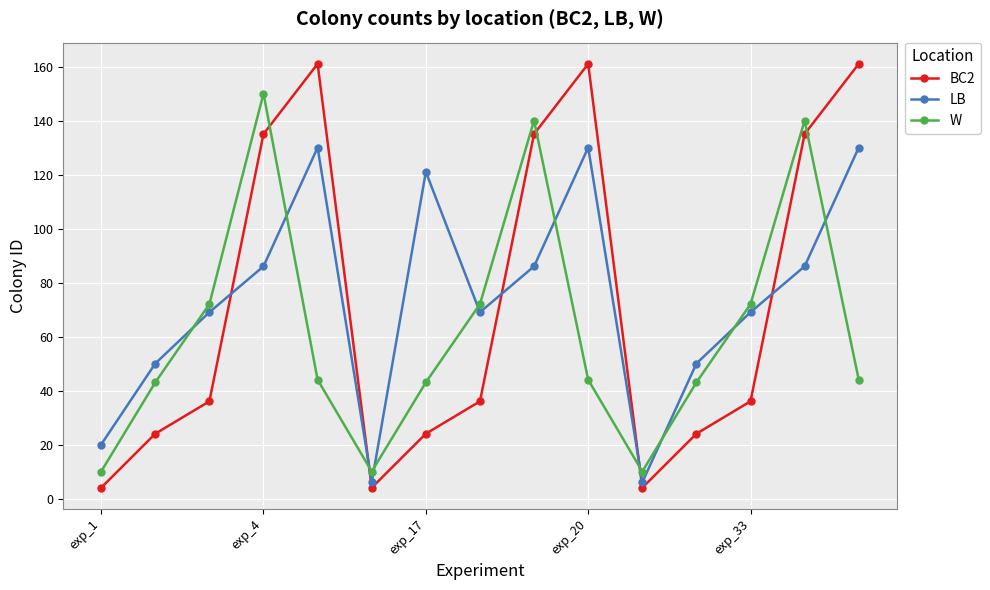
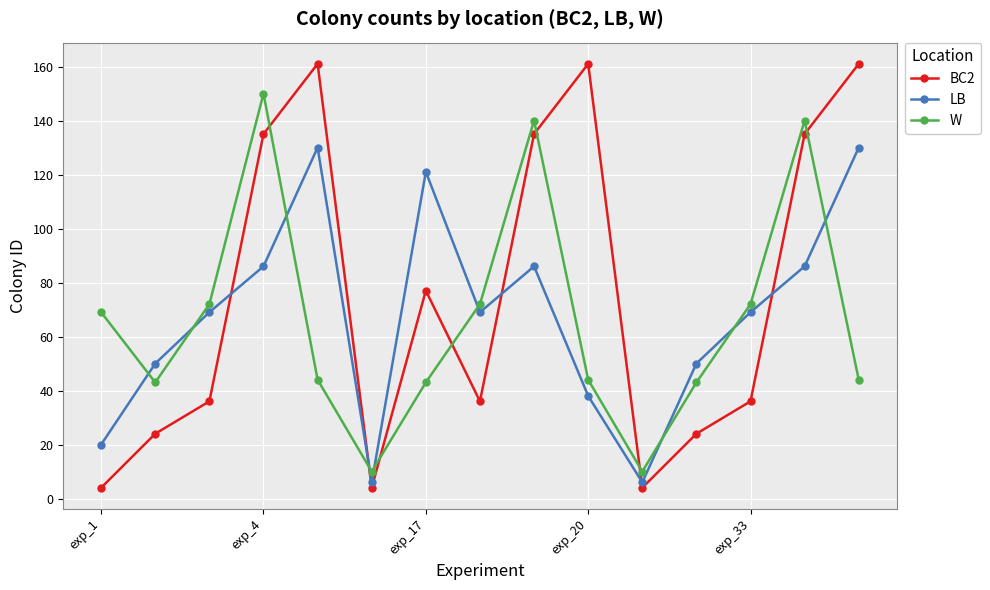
W, exp_1: 10 -> 69
BC2, exp_17: 24 -> 77
LB, exp_20: 130 -> 38
